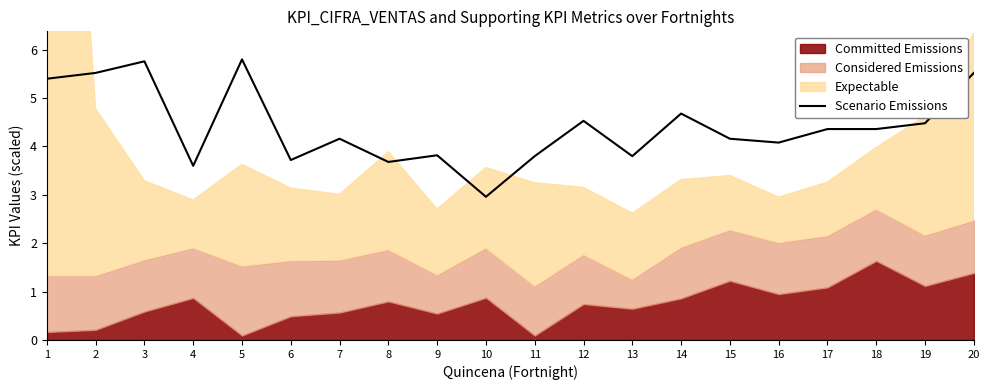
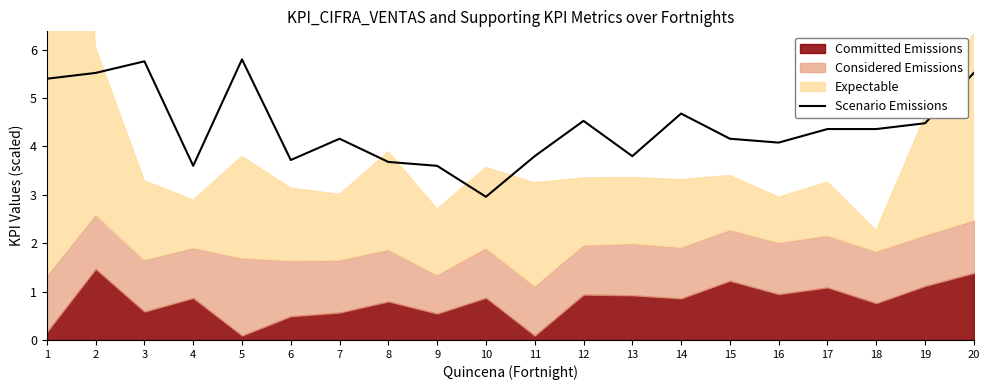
Committed Emissions, 2: 0.2 -> 1.5
Considered Emissions, 5: 1.4 -> 1.6
Scenario Emissions, 9: 3.8 -> 3.6
Committed Emissions, 12: 0.7 -> 0.9
Committed Emissions, 13: 0.6 -> 0.9
Considered Emissions, 13: 0.6 -> 1.1
Committed Emissions, 18: 1.6 -> 0.8
Expectable, 18: 1.3 -> 0.4
